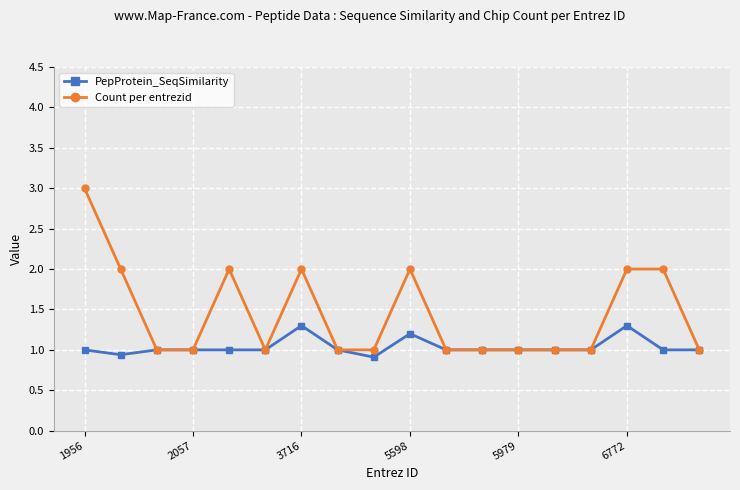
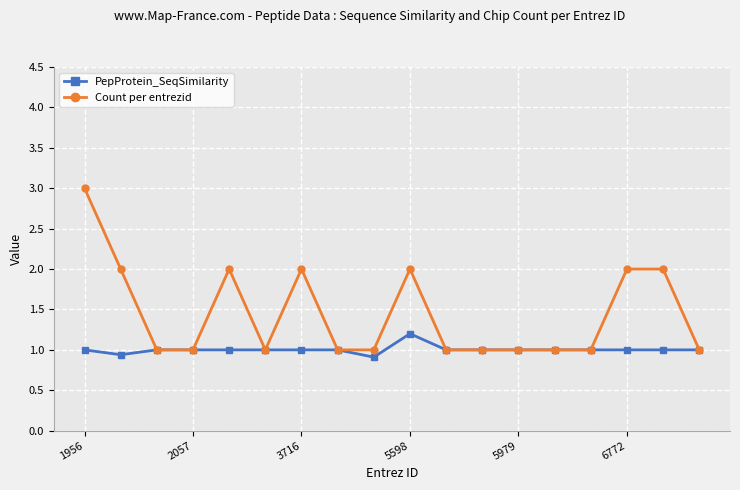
PepProtein_SeqSimilarity, 3716: 1.3 -> 1.0
PepProtein_SeqSimilarity, 6772: 1.3 -> 1.0
